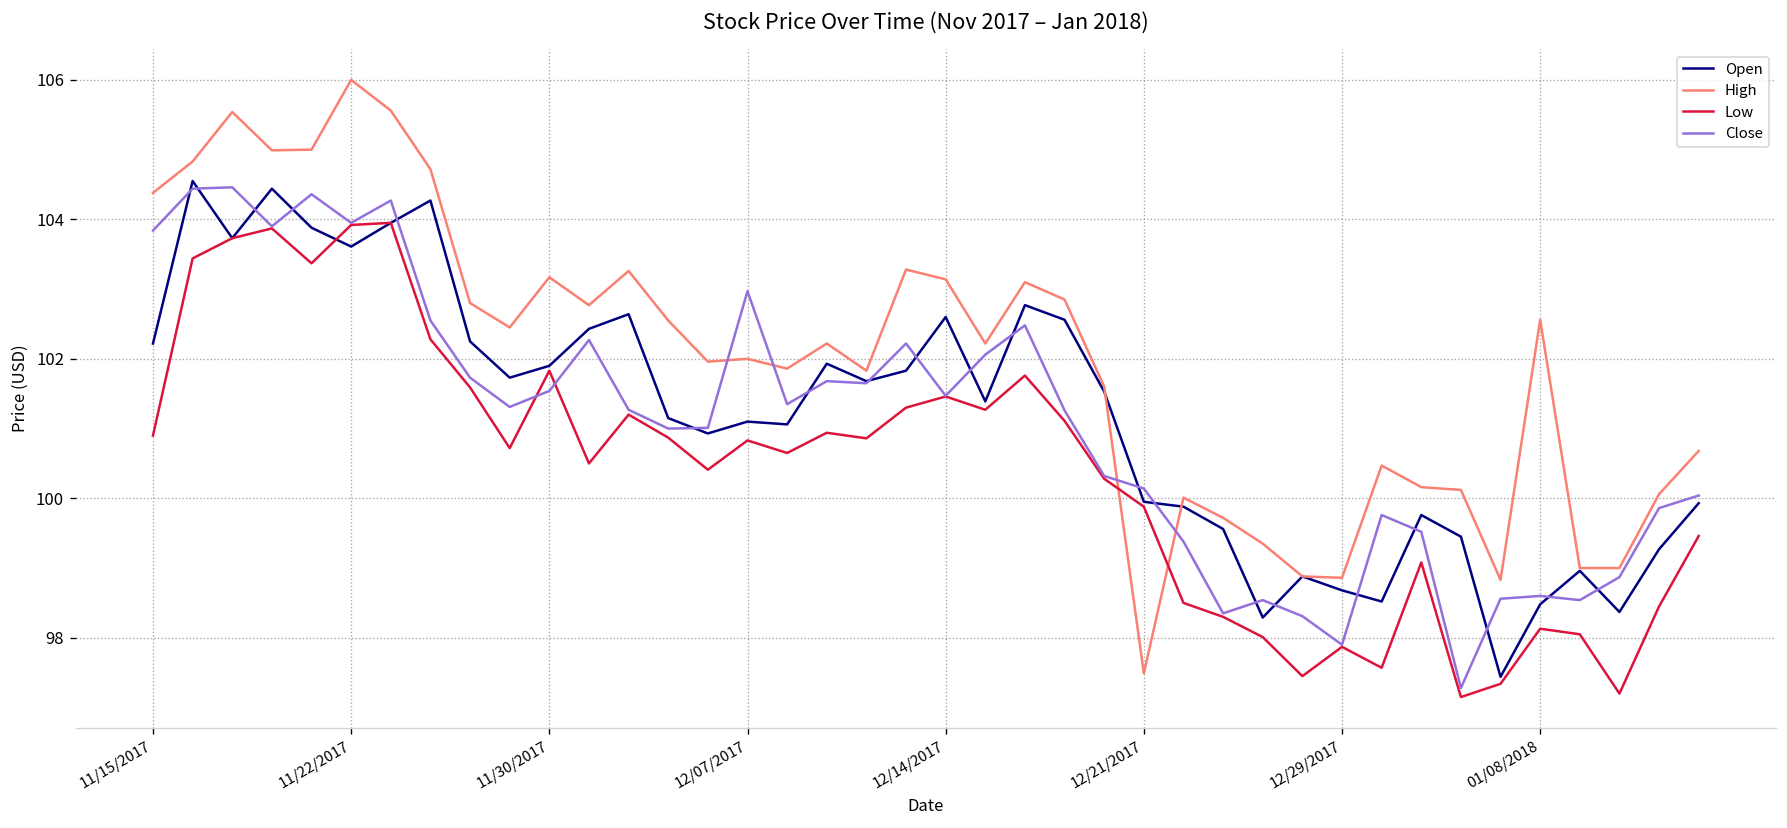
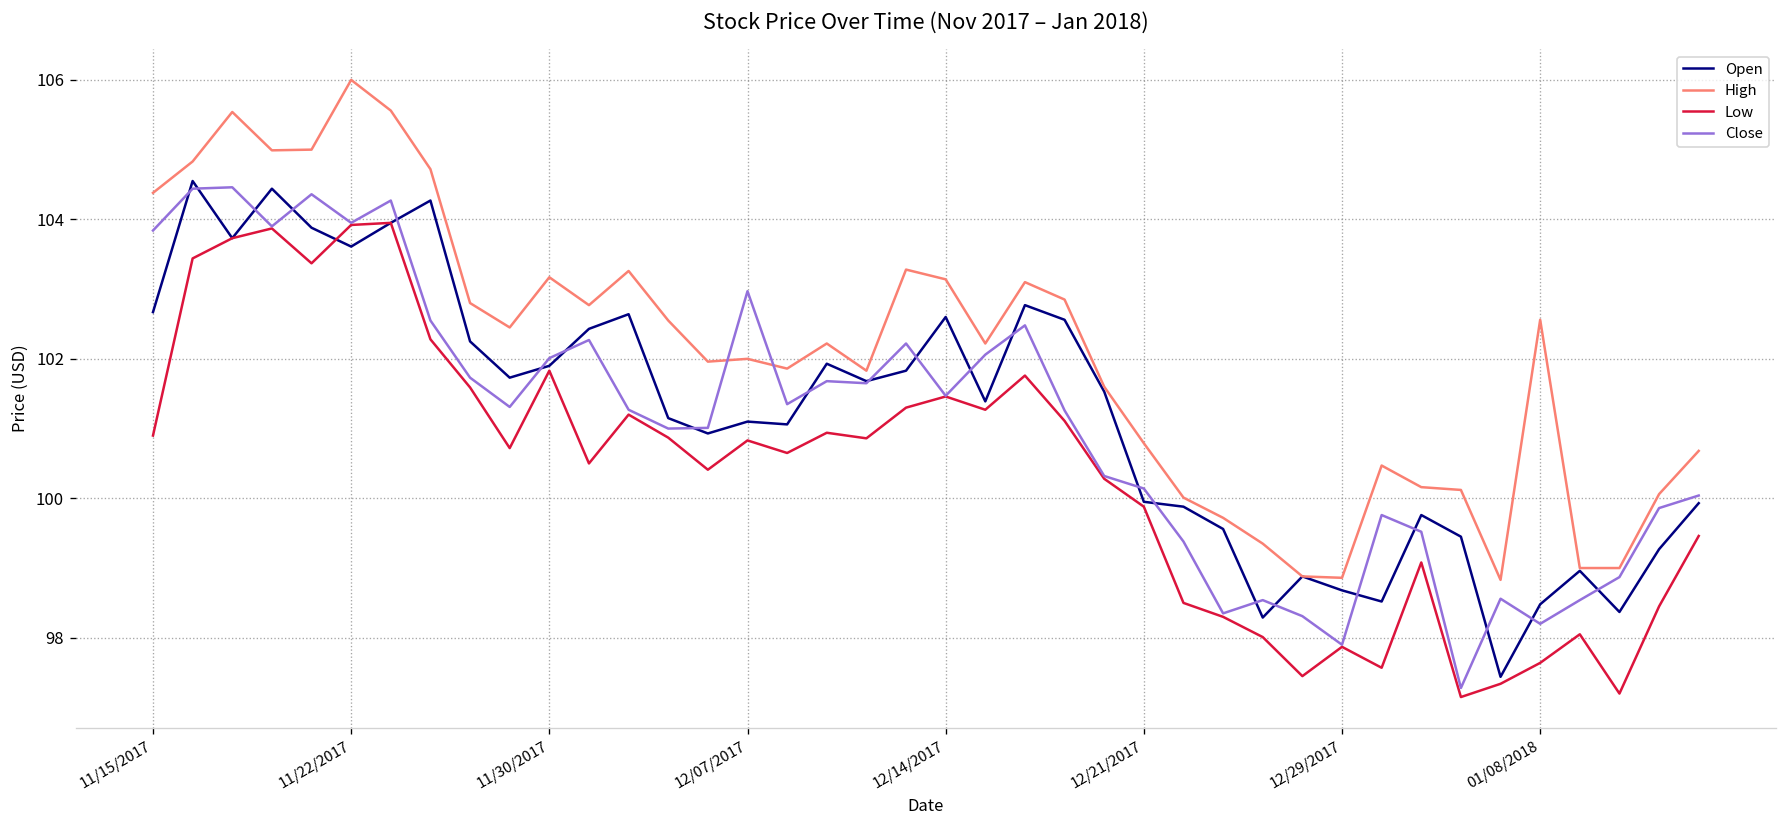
Open, 11/15/2017: 102.2 -> 102.7
Close, 11/30/2017: 101.5 -> 102.0
High, 12/21/2017: 97.5 -> 100.8
Low, 01/08/2018: 98.1 -> 97.6
Close, 01/08/2018: 98.6 -> 98.2
